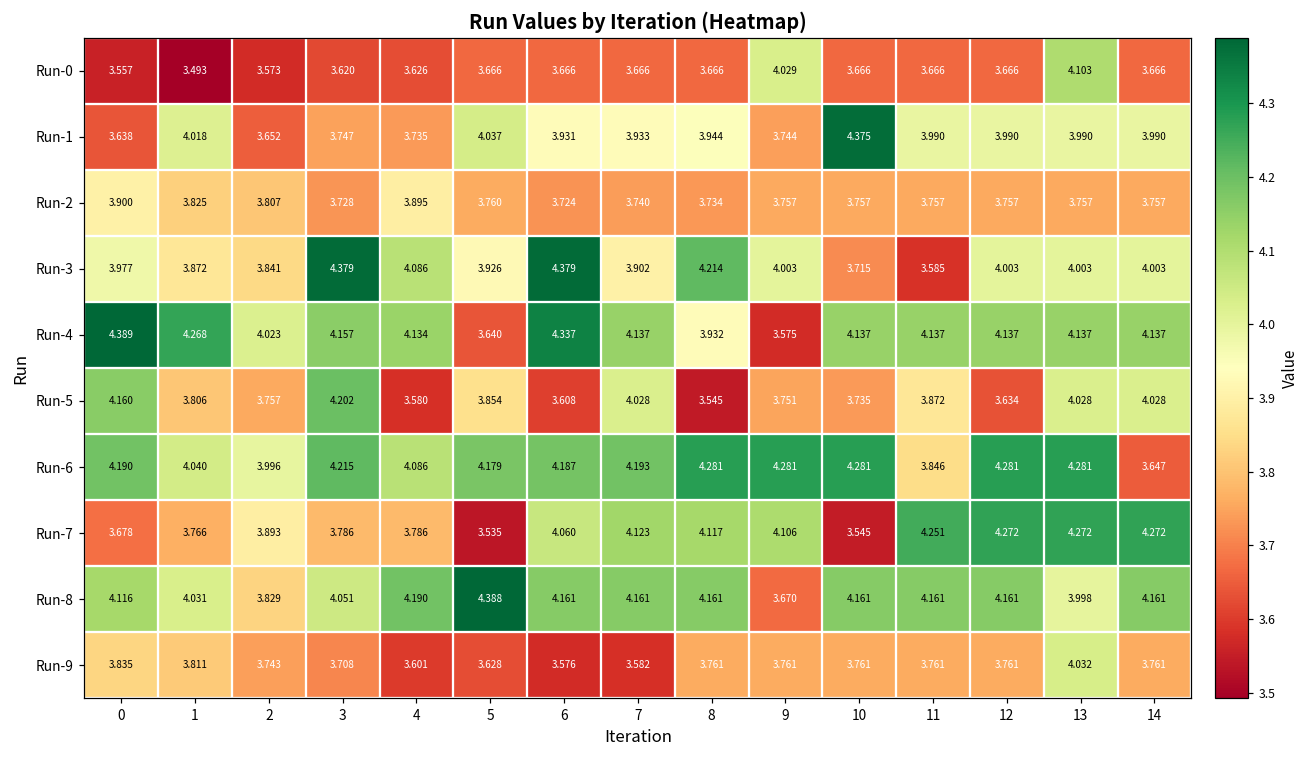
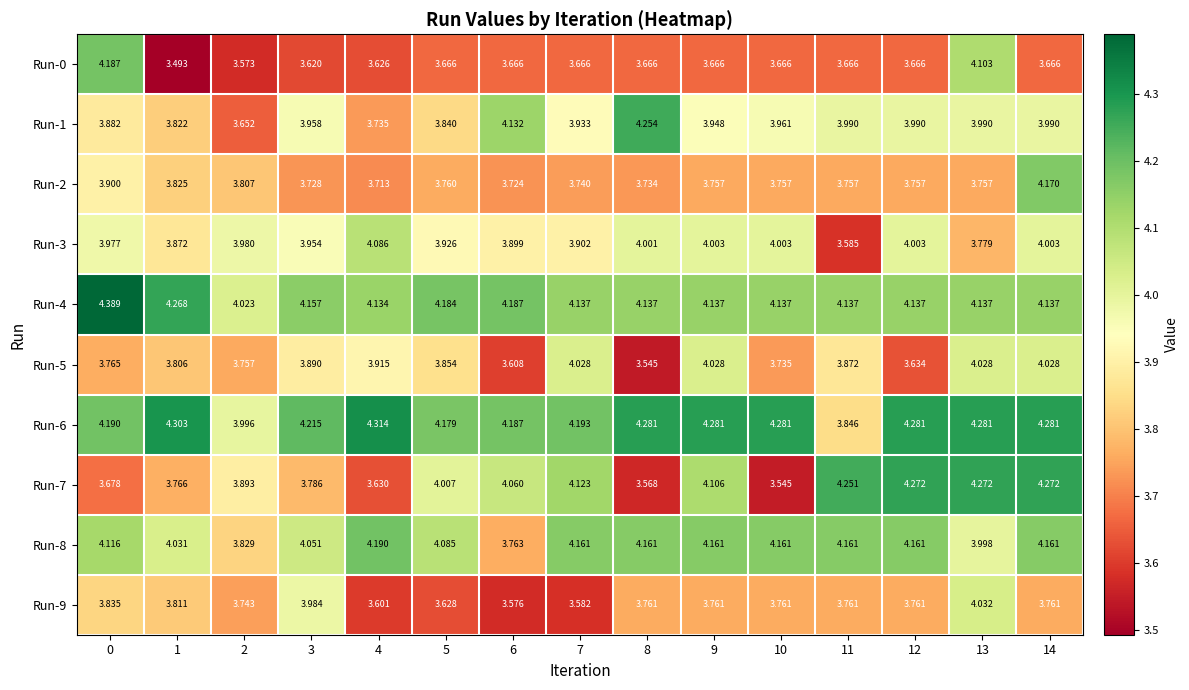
Run-0, 0: 3.557 -> 4.187
Run-0, 9: 4.029 -> 3.666
Run-1, 0: 3.638 -> 3.882
Run-1, 1: 4.018 -> 3.822
Run-1, 3: 3.747 -> 3.958
Run-1, 5: 4.037 -> 3.840
Run-1, 6: 3.931 -> 4.132
Run-1, 8: 3.944 -> 4.254
Run-1, 9: 3.744 -> 3.948
Run-1, 10: 4.375 -> 3.961
Run-2, 4: 3.895 -> 3.713
Run-2, 14: 3.757 -> 4.170
Run-3, 2: 3.841 -> 3.980
Run-3, 3: 4.379 -> 3.954
Run-3, 6: 4.379 -> 3.899
Run-3, 8: 4.214 -> 4.001
Run-3, 10: 3.715 -> 4.003
Run-3, 13: 4.003 -> 3.779
Run-4, 5: 3.640 -> 4.184
Run-4, 6: 4.337 -> 4.187
Run-4, 8: 3.932 -> 4.137
Run-4, 9: 3.575 -> 4.137
Run-5, 0: 4.160 -> 3.765
Run-5, 3: 4.202 -> 3.890
Run-5, 4: 3.580 -> 3.915
Run-5, 9: 3.751 -> 4.028
Run-6, 1: 4.040 -> 4.303
Run-6, 4: 4.086 -> 4.314
Run-6, 14: 3.647 -> 4.281
Run-7, 4: 3.786 -> 3.630
Run-7, 5: 3.535 -> 4.007
Run-7, 8: 4.117 -> 3.568
Run-8, 5: 4.388 -> 4.085
Run-8, 6: 4.161 -> 3.763
Run-8, 9: 3.670 -> 4.161
Run-9, 3: 3.708 -> 3.984
